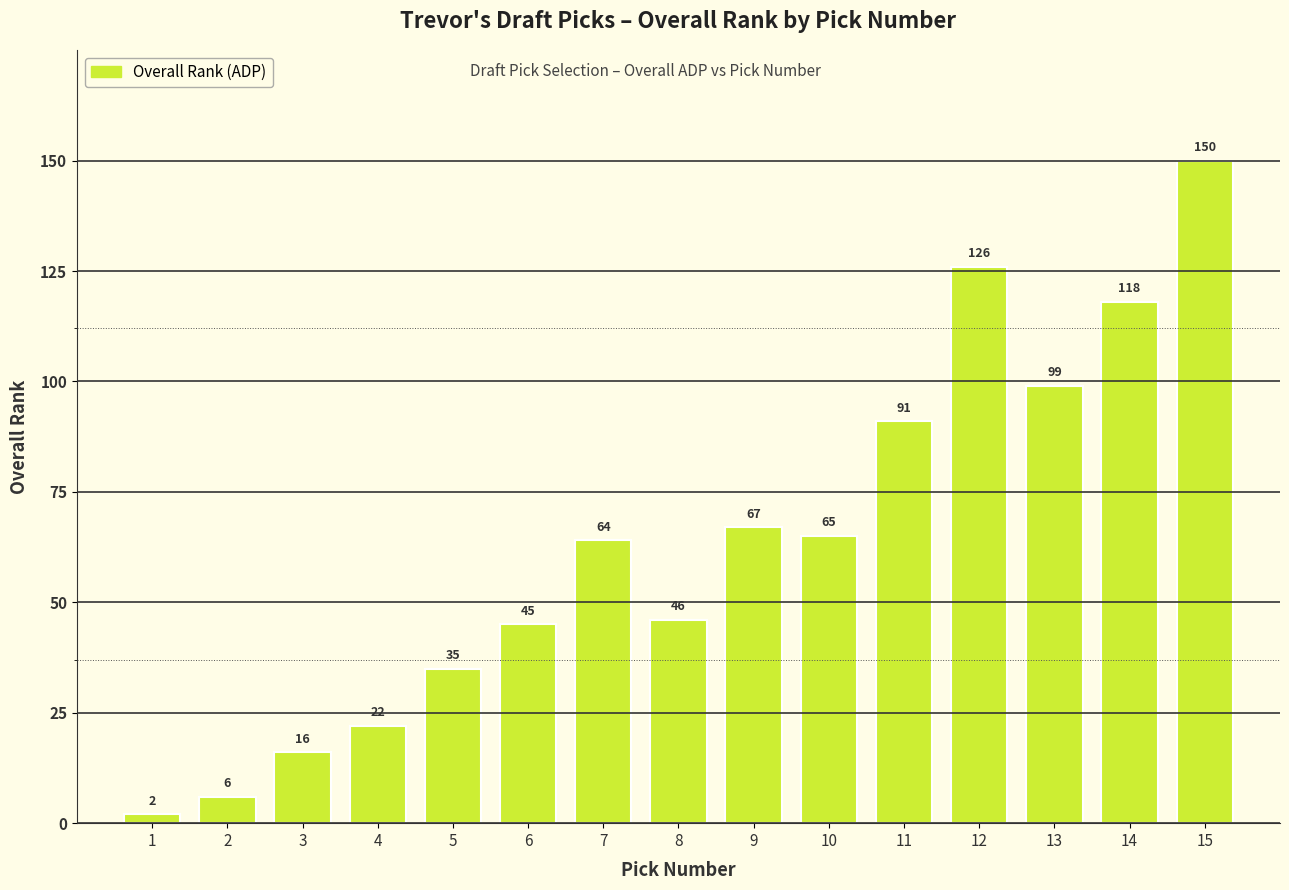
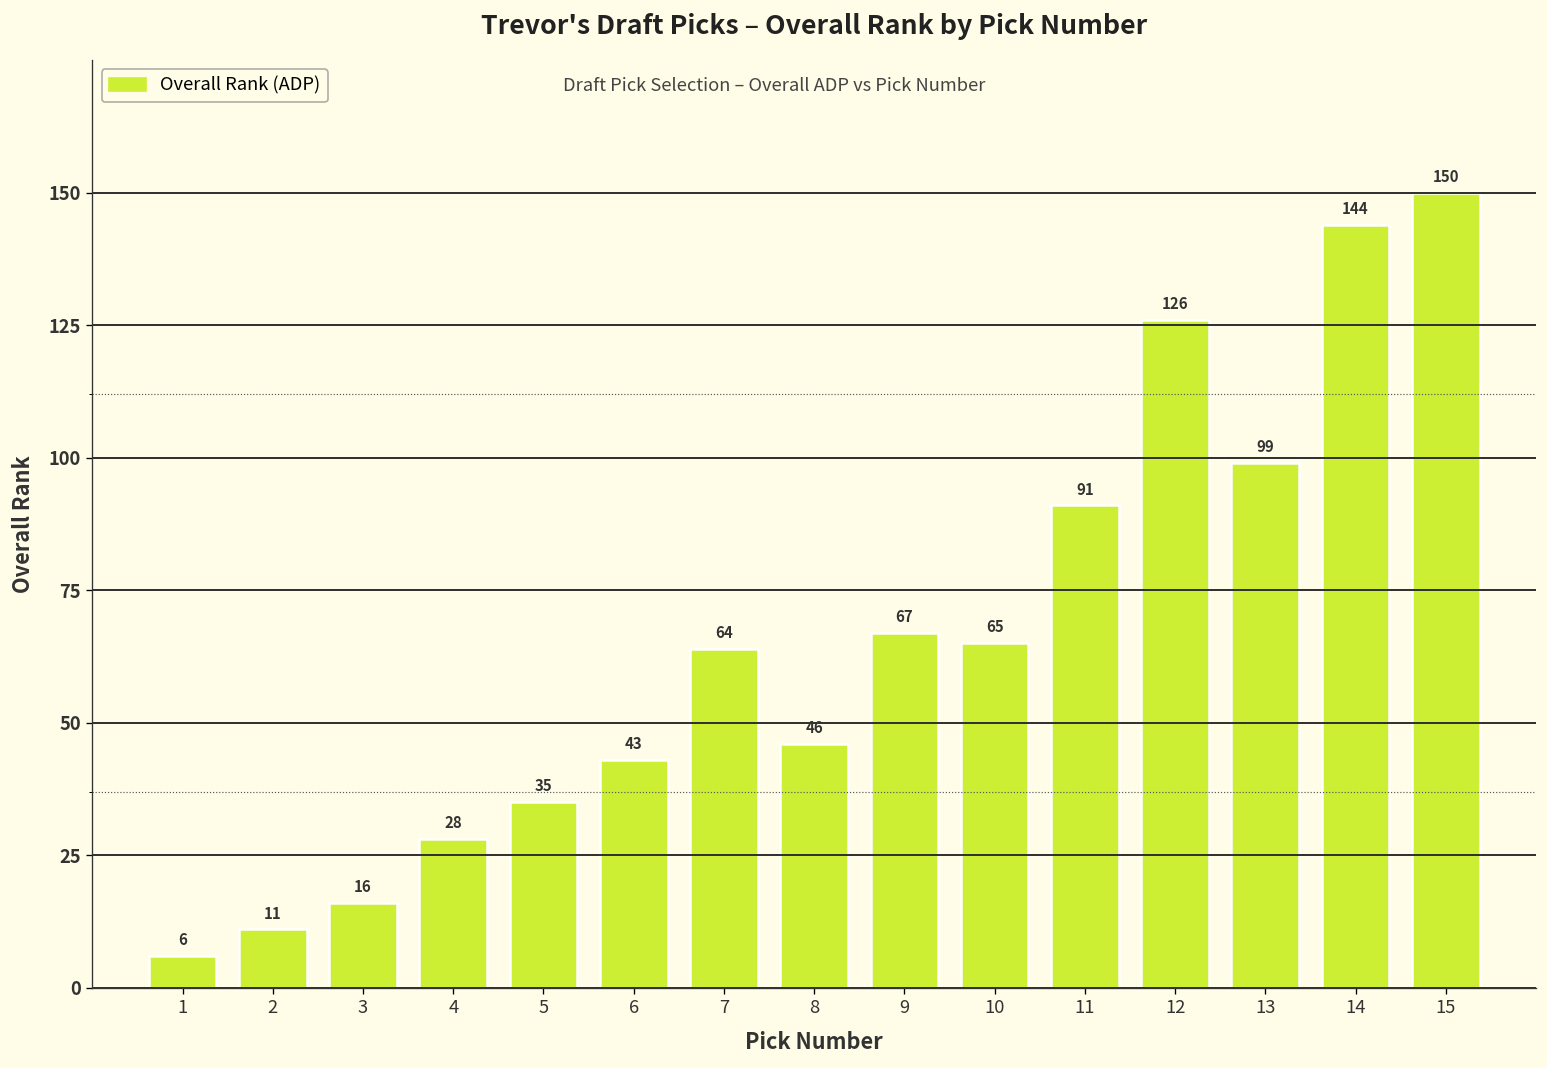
1: 2 -> 6
2: 6 -> 11
4: 22 -> 28
6: 45 -> 43
14: 118 -> 144
